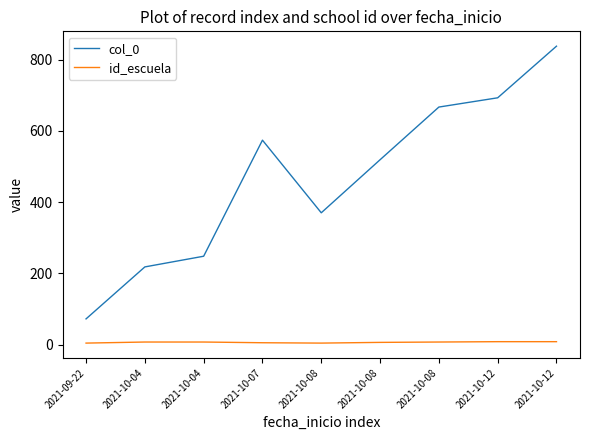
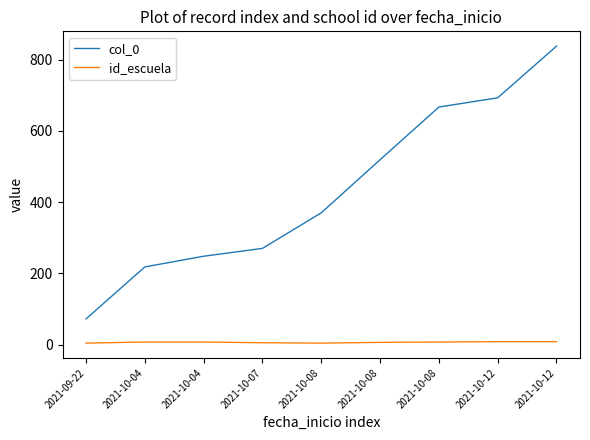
col_0, 2021-10-07: 570 -> 270
